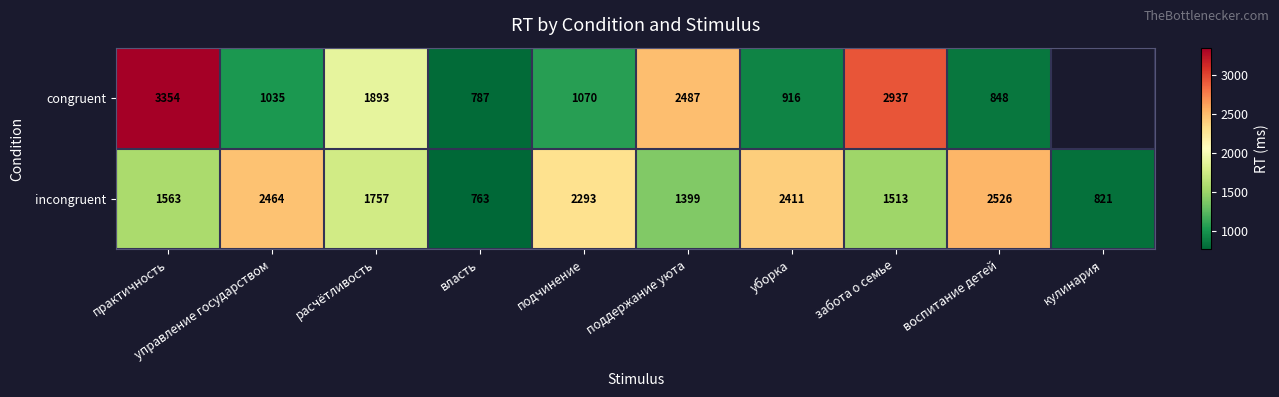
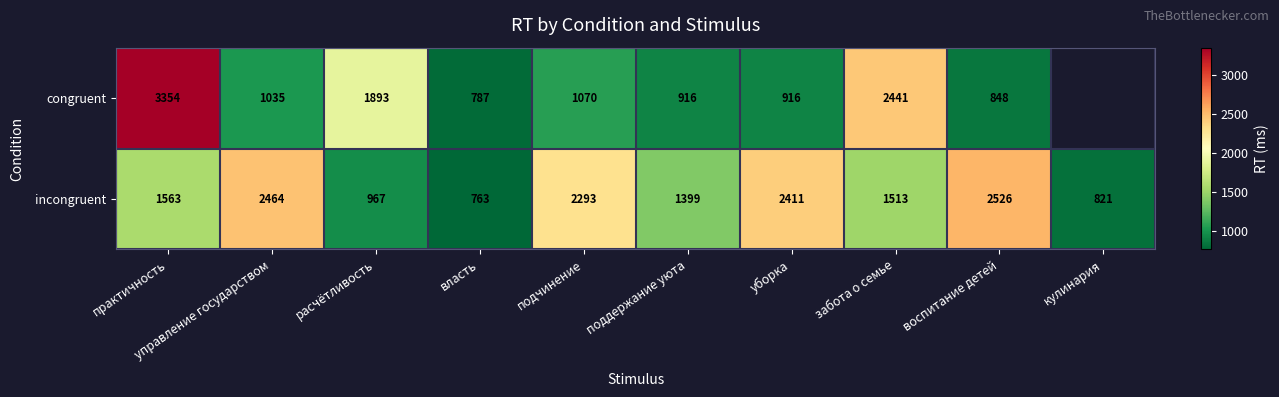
congruent, поддержание уюта: 2487 -> 916
congruent, забота о семье: 2937 -> 2441
incongruent, расчётливость: 1757 -> 967
